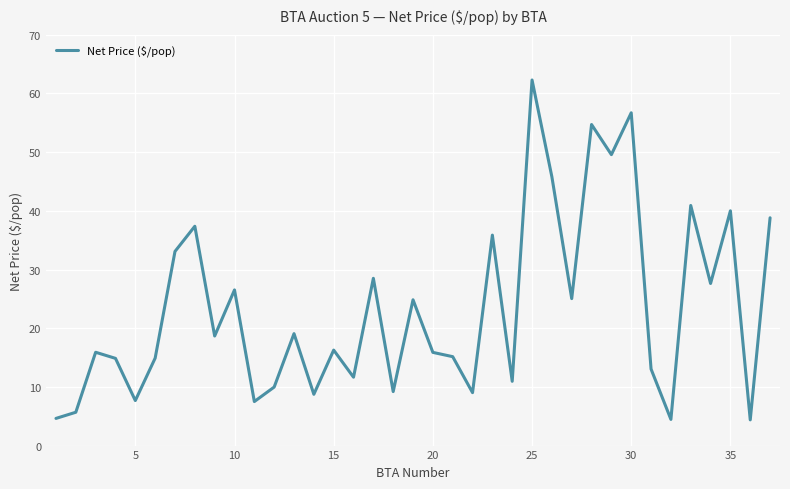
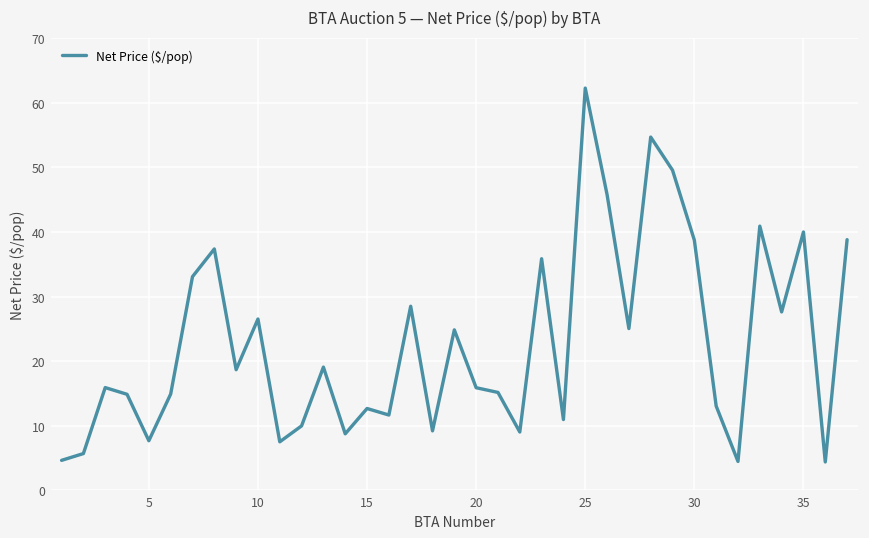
15: 16 -> 13
30: 57 -> 39
